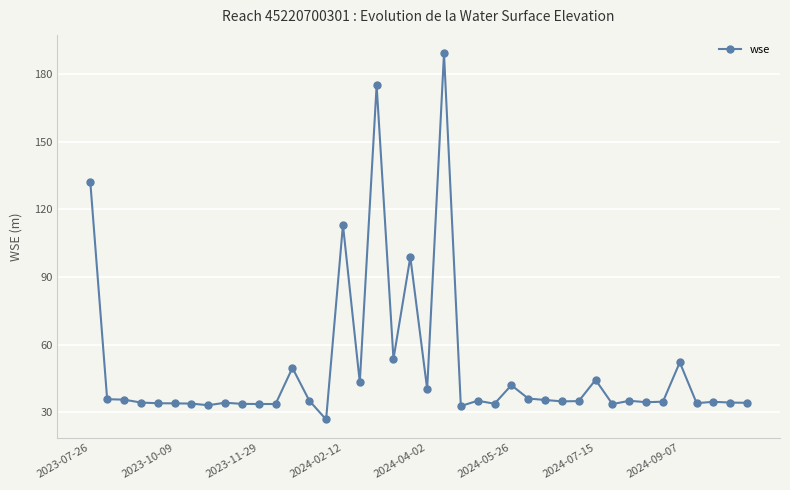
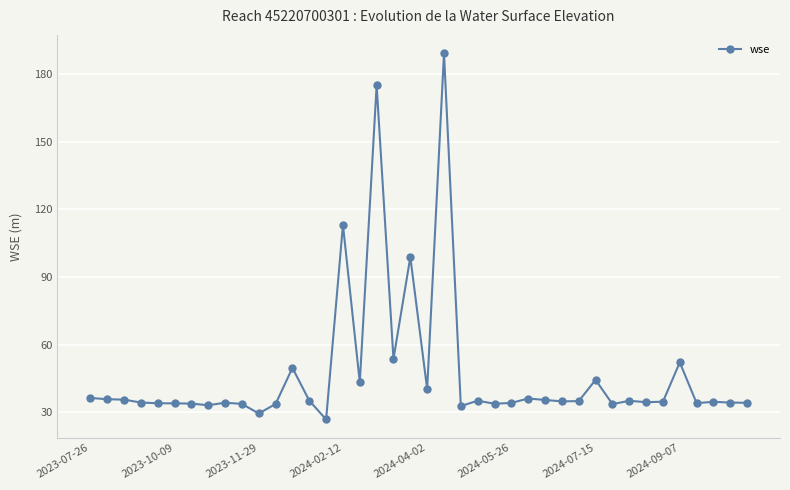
2023-07-26: 132 -> 36
2023-11-29: 34 -> 29
2024-05-26: 42 -> 34
